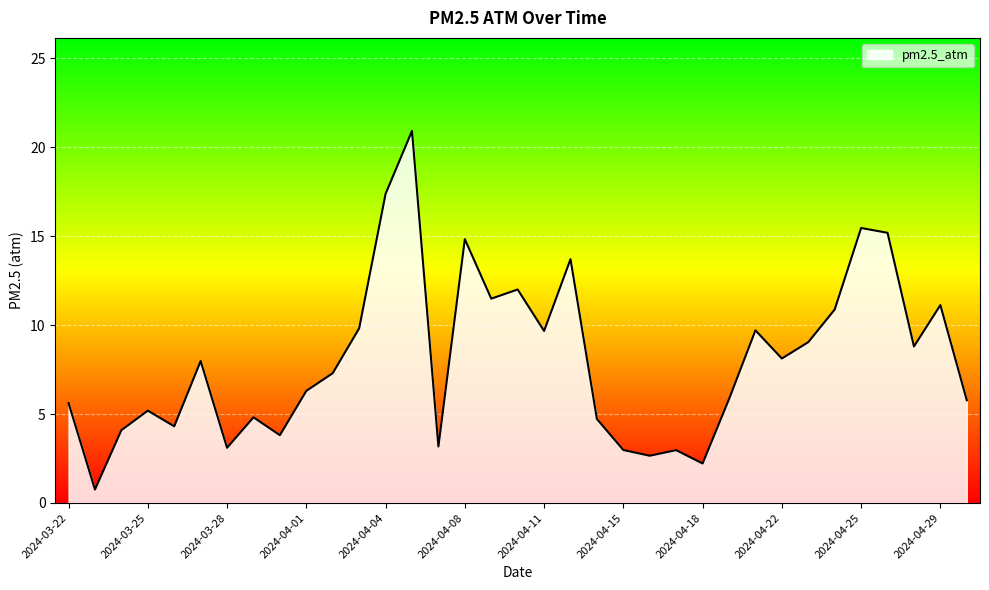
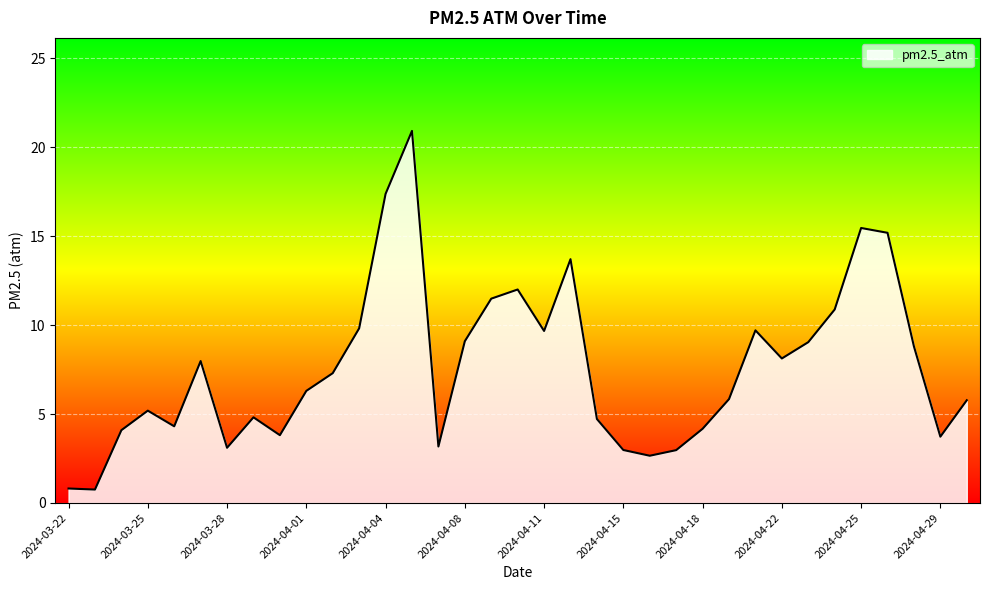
2024-03-22: 5.6 -> 0.8
2024-04-08: 14.8 -> 9.1
2024-04-18: 2.2 -> 4.2
2024-04-29: 11.1 -> 3.7
